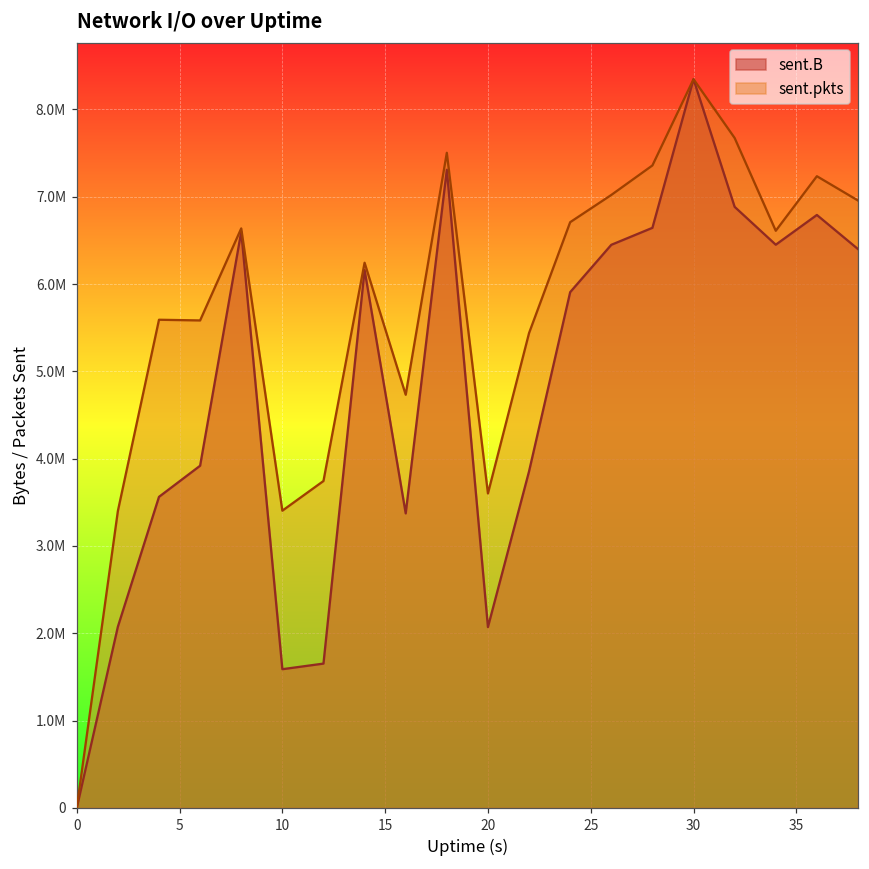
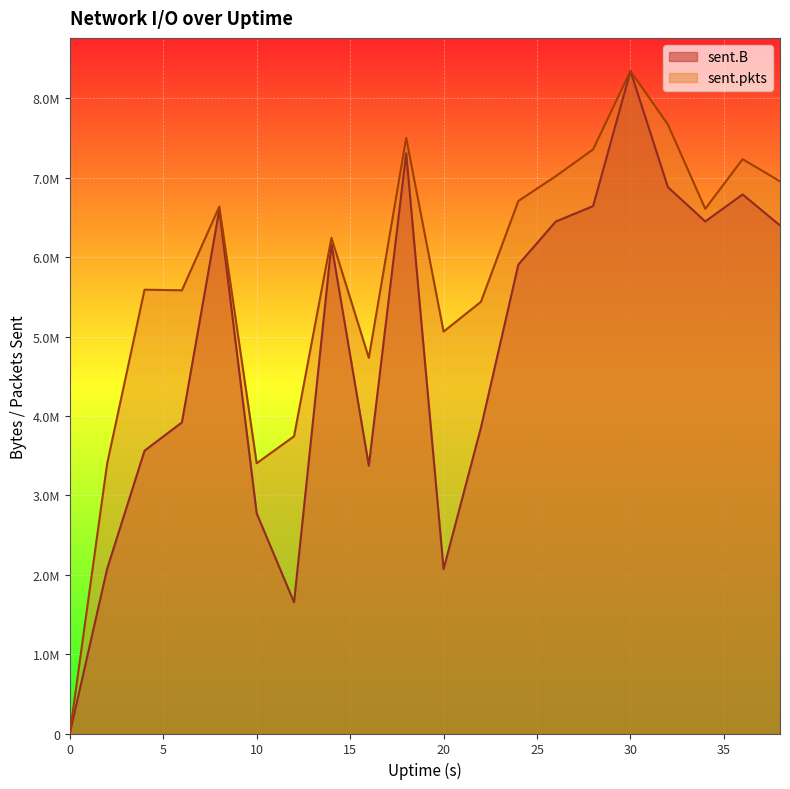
sent.B, 10: 1600000 -> 2800000
sent.pkts, 20: 3600000 -> 5100000
